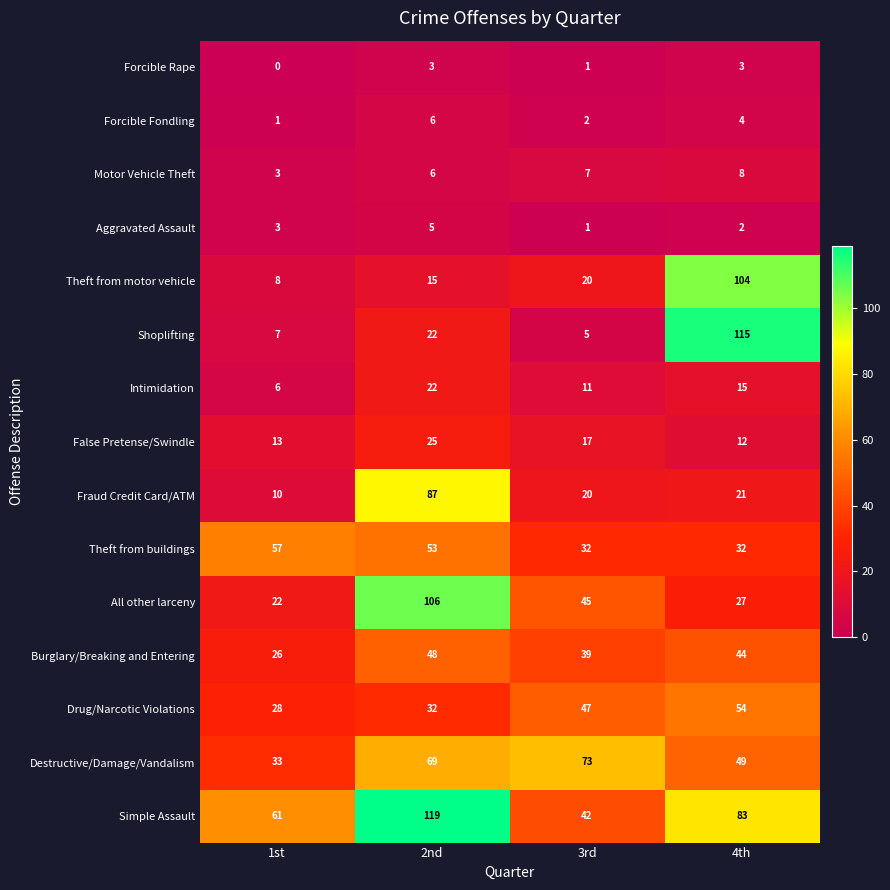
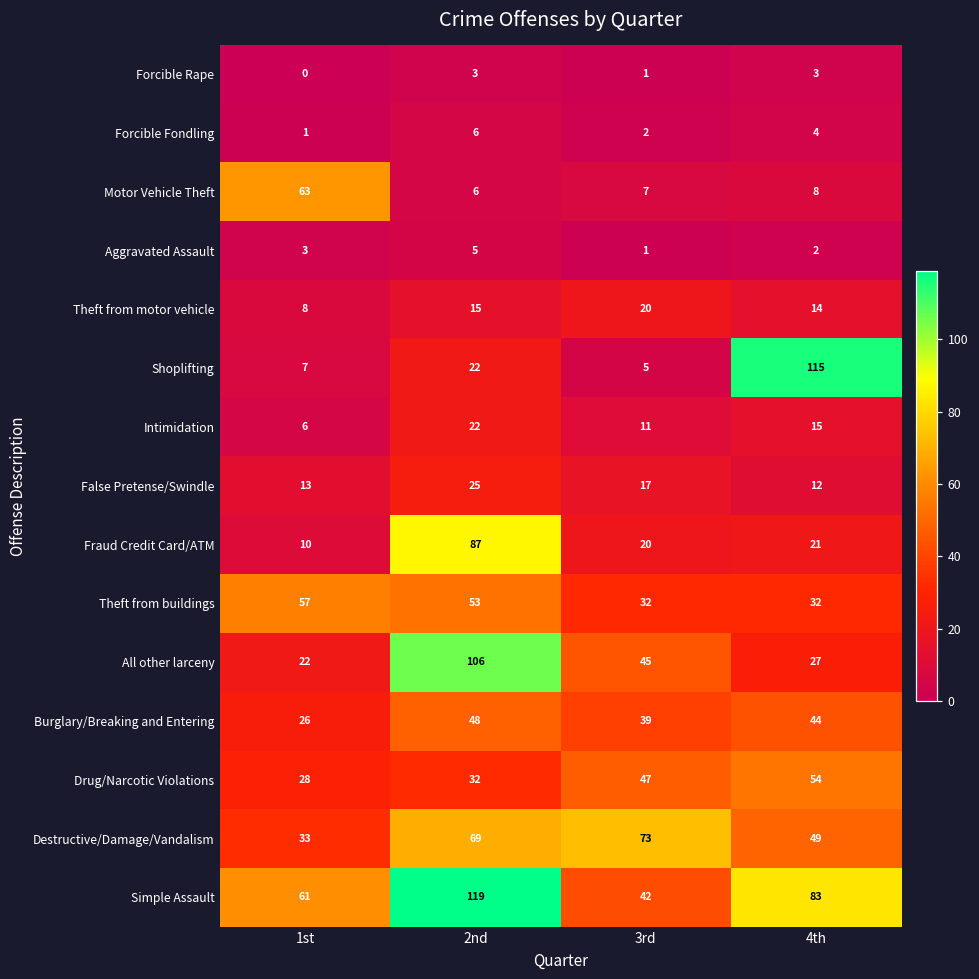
Motor Vehicle Theft, 1st: 3 -> 63
Theft from motor vehicle, 4th: 104 -> 14
